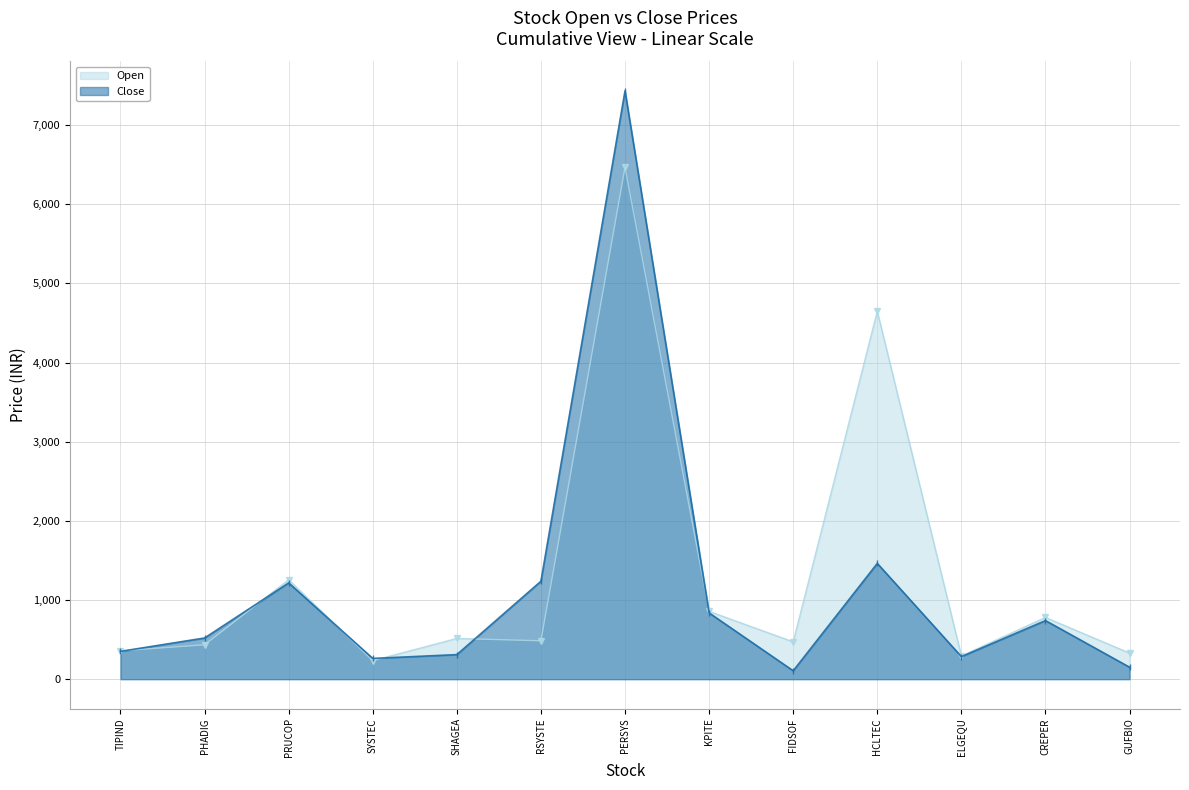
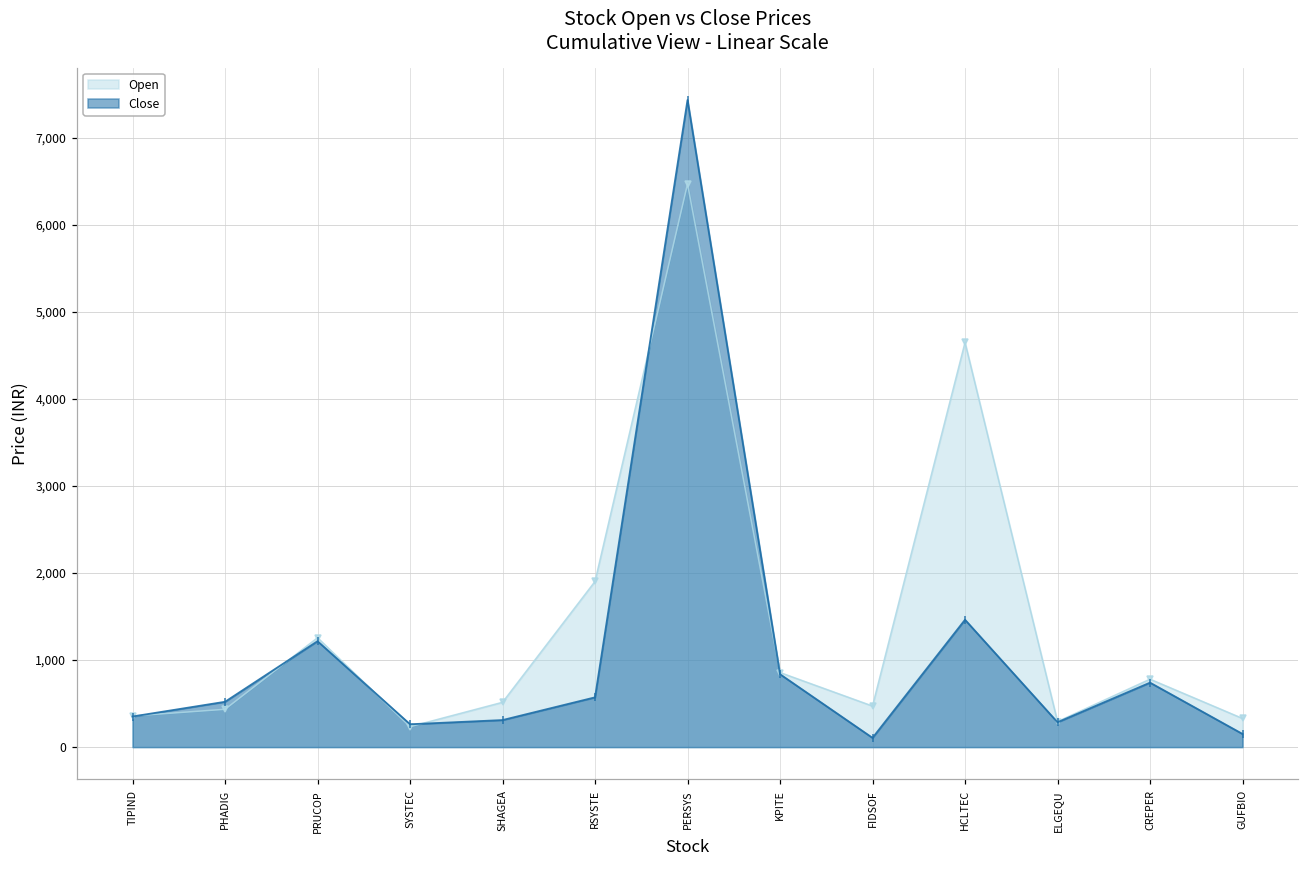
Open, RSYSTE: 500 -> 1,900
Close, RSYSTE: 1,200 -> 600
